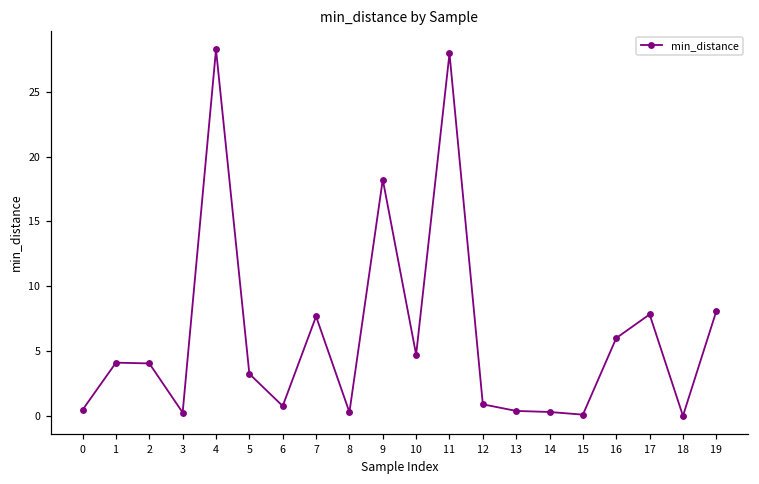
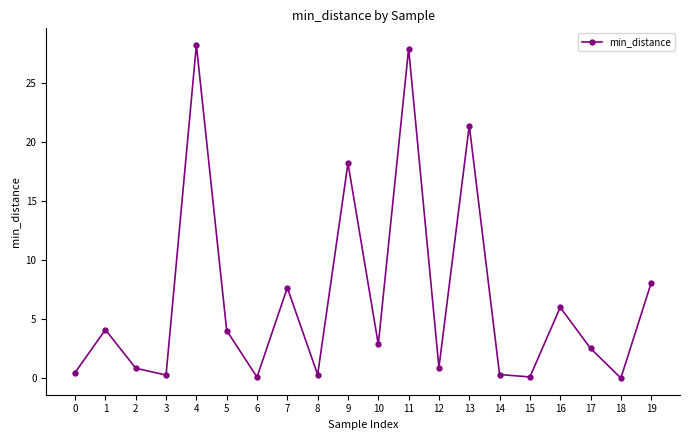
2: 4.0 -> 0.8
5: 3.2 -> 4.0
6: 0.8 -> 0.1
10: 4.7 -> 2.9
13: 0.4 -> 21.4
17: 7.8 -> 2.5
